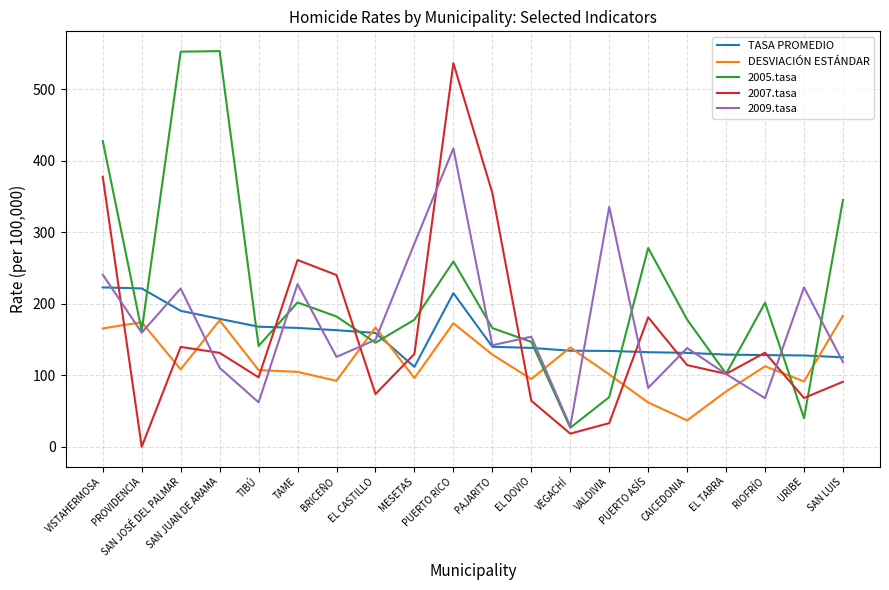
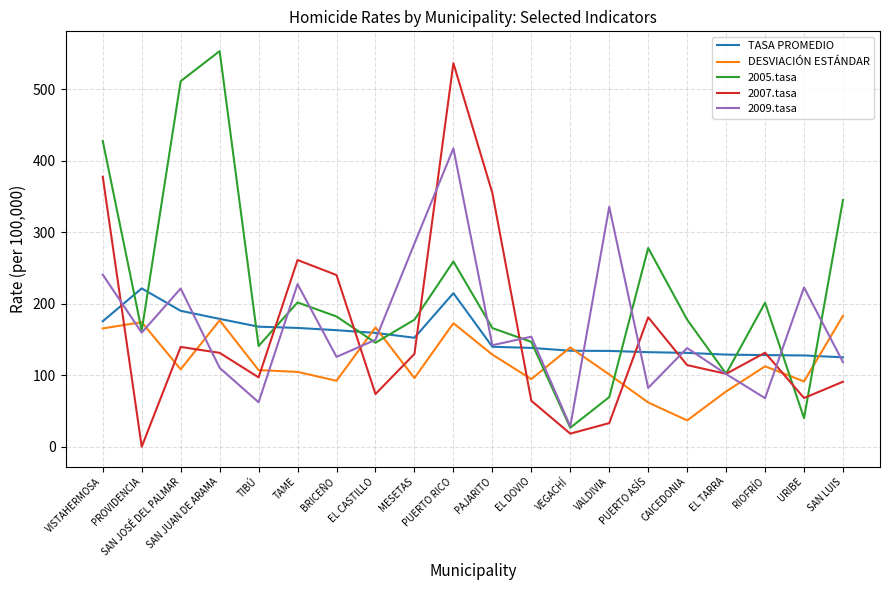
TASA PROMEDIO, VISTAHERMOSA: 220 -> 180
2005.tasa, SAN JOSÉ DEL PALMAR: 550 -> 510
TASA PROMEDIO, MESETAS: 110 -> 150
